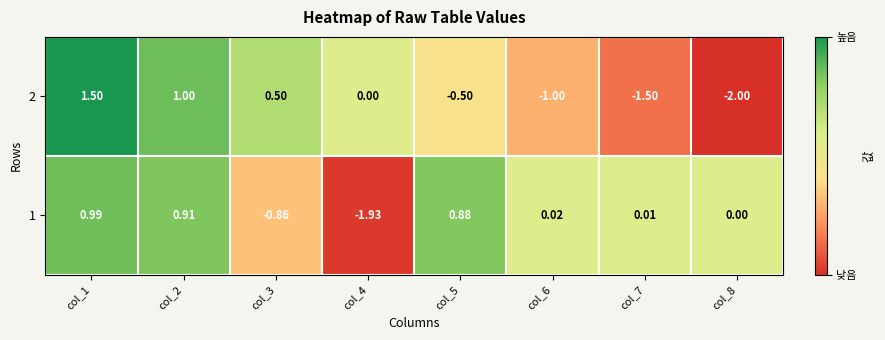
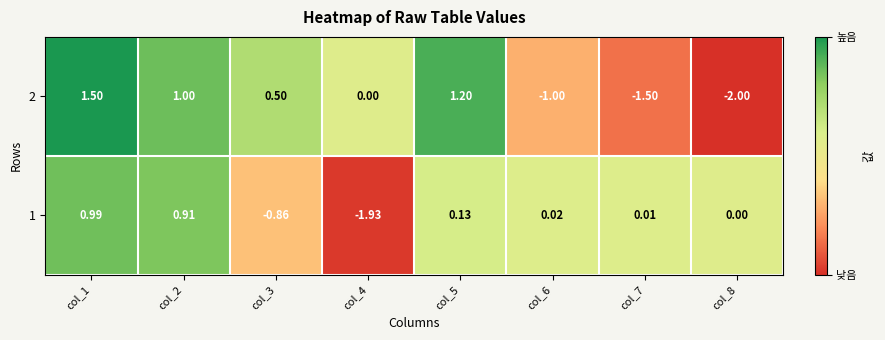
2, col_5: -0.50 -> 1.20
1, col_5: 0.88 -> 0.13
